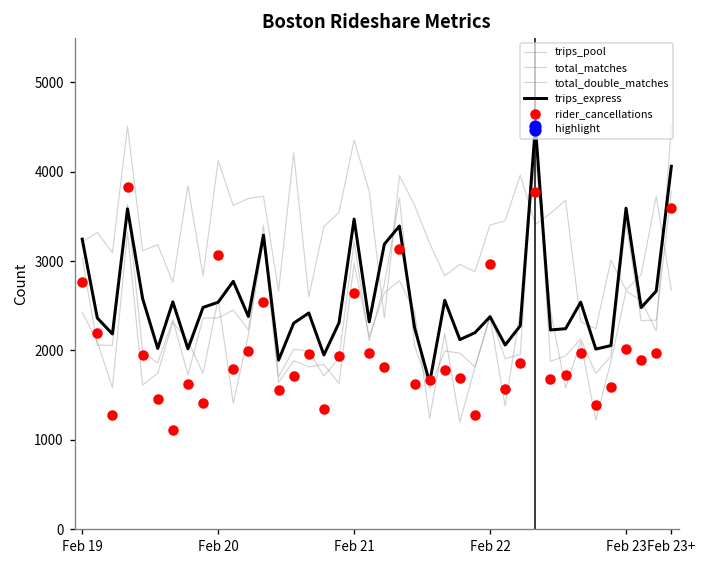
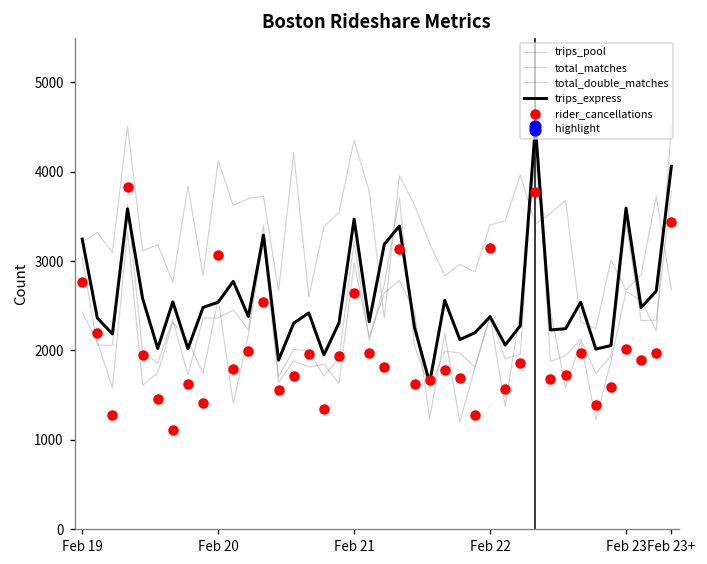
rider_cancellations, Feb 22: 3000 -> 3100
rider_cancellations, Feb 23+: 3600 -> 3400
